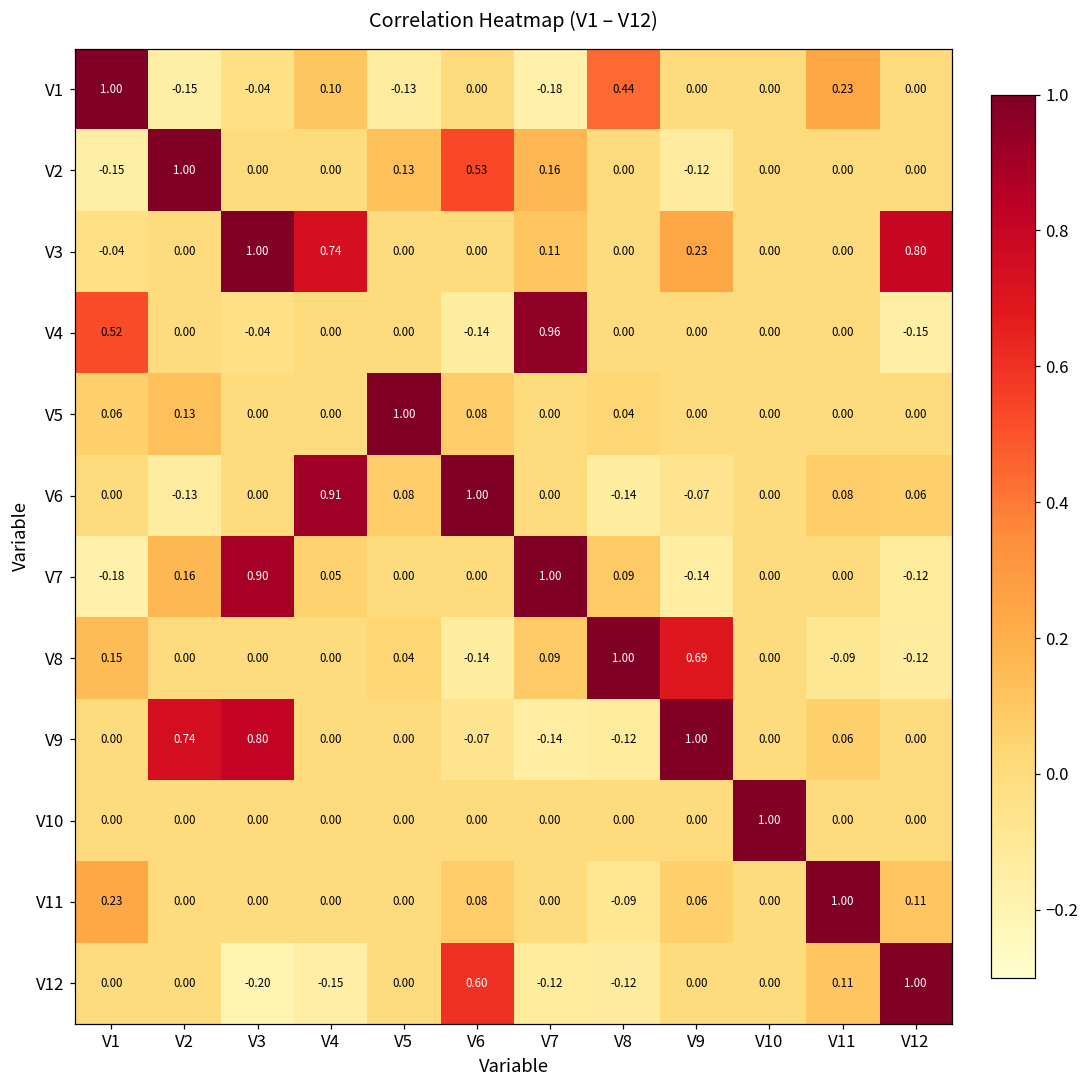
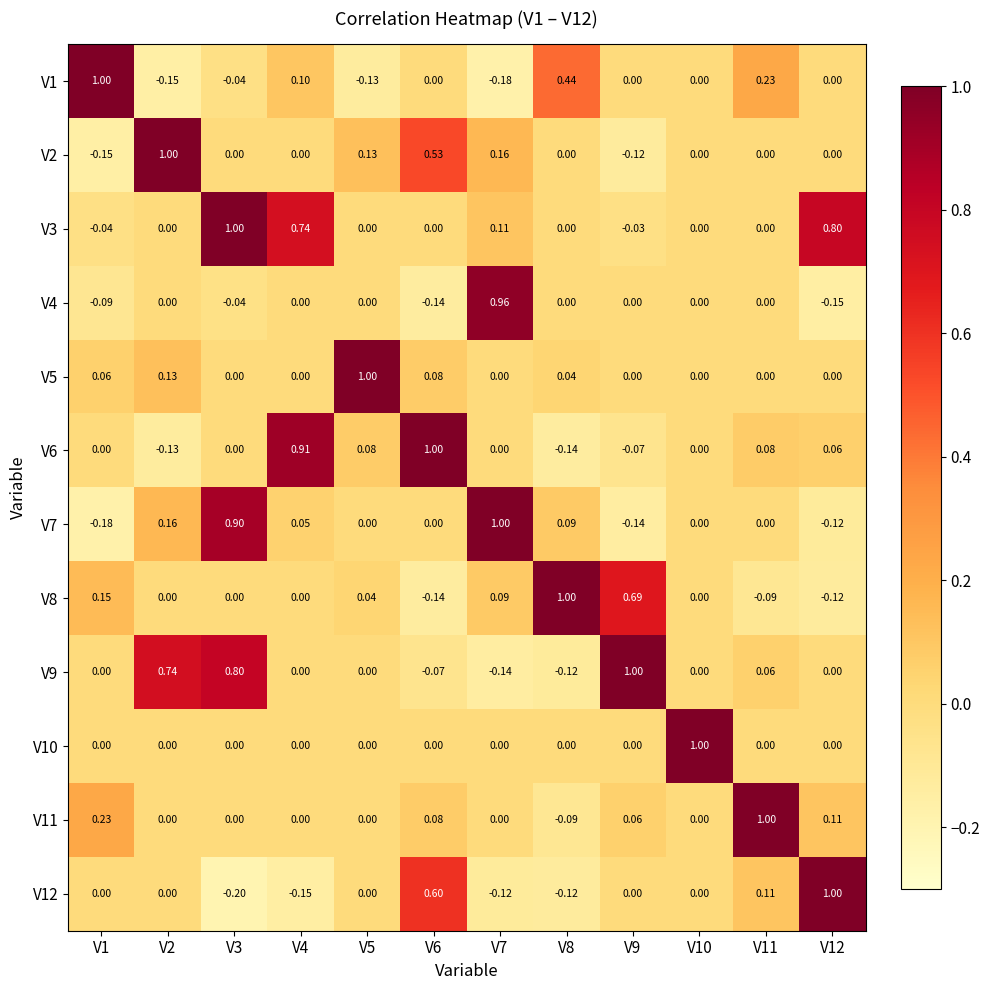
V3, V9: 0.23 -> -0.03
V4, V1: 0.52 -> -0.09
